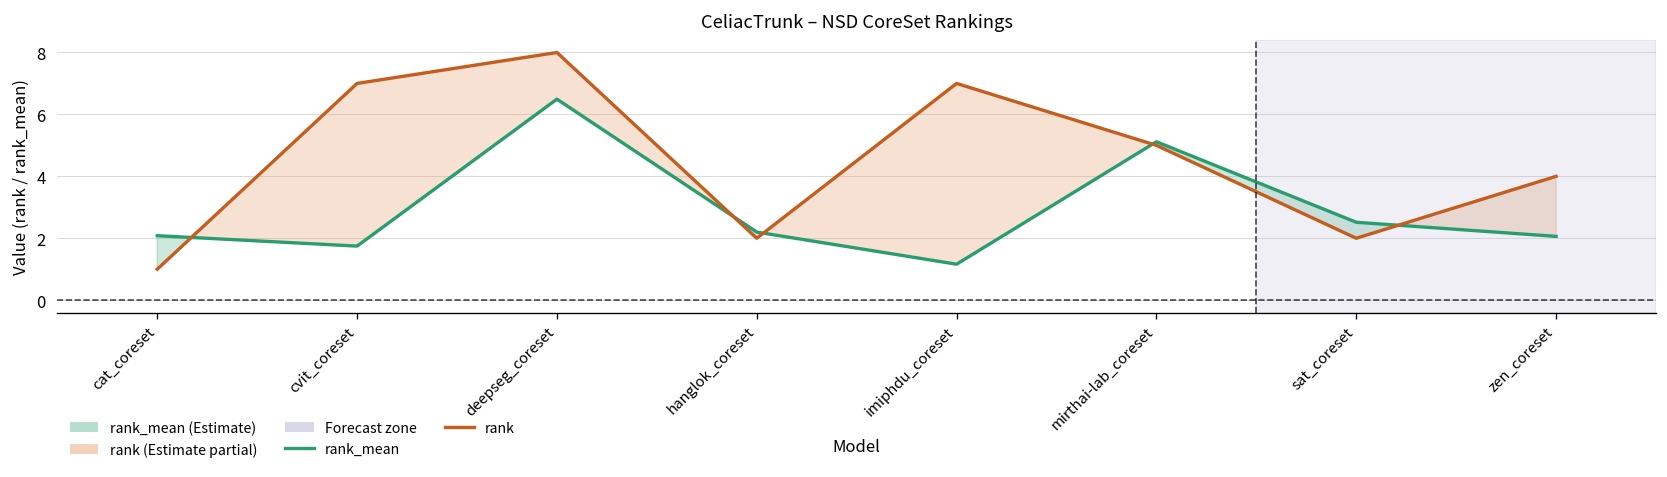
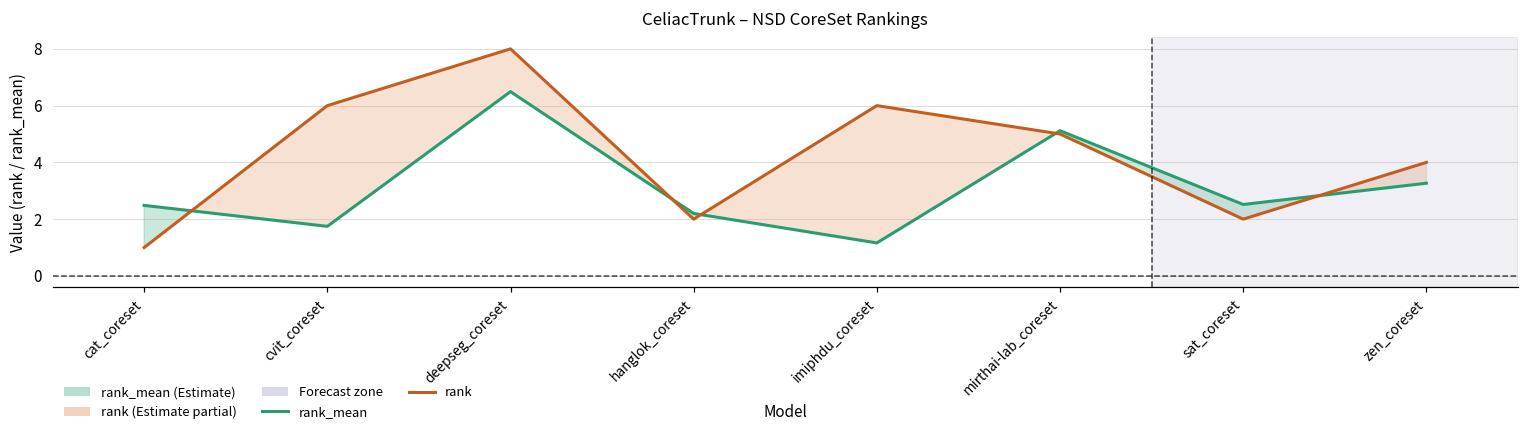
rank_mean, cat_coreset: 2.1 -> 2.5
rank, cvit_coreset: 7 -> 6
rank, imiphdu_coreset: 7 -> 6
rank_mean, zen_coreset: 2.1 -> 3.3
